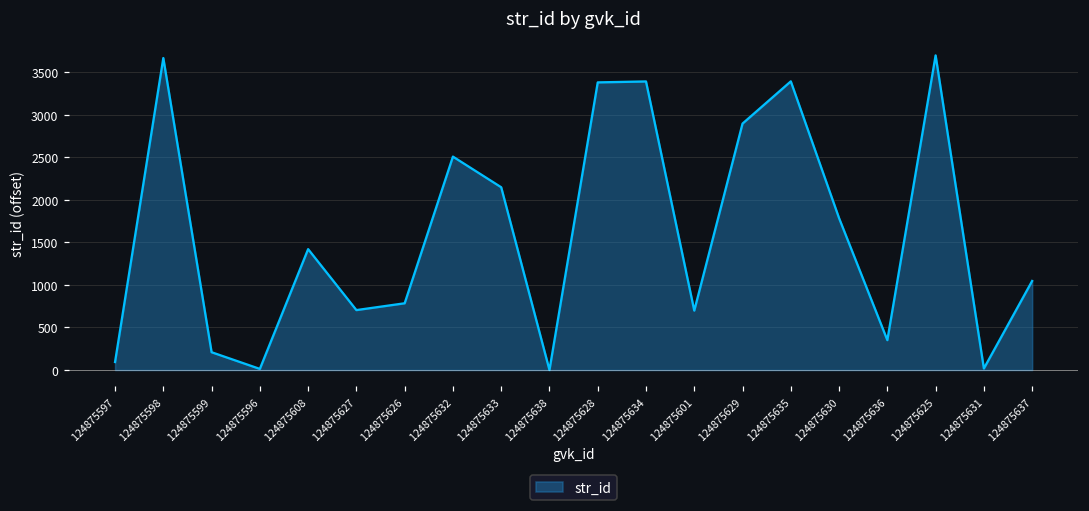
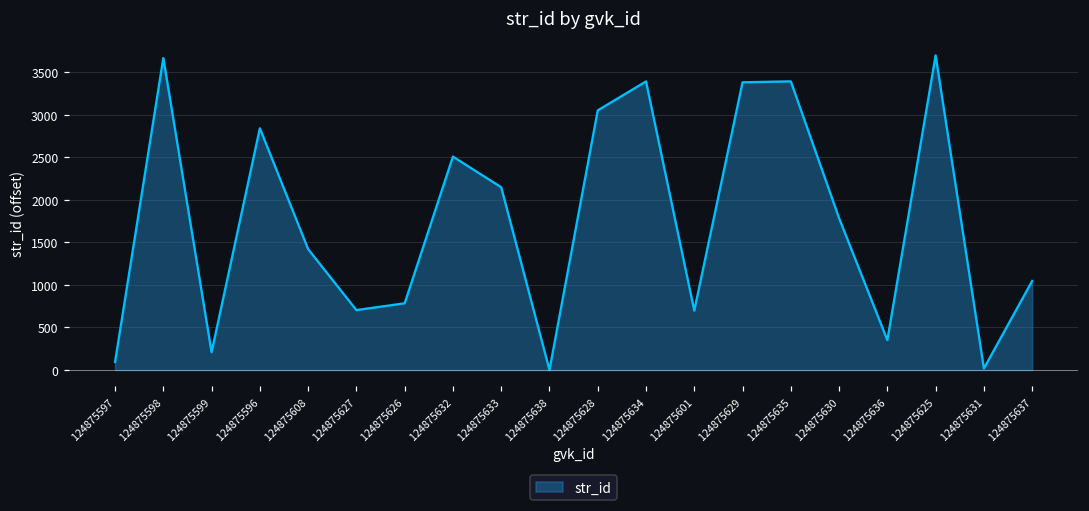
124875596: 0 -> 2800
124875628: 3400 -> 3100
124875629: 2900 -> 3400
